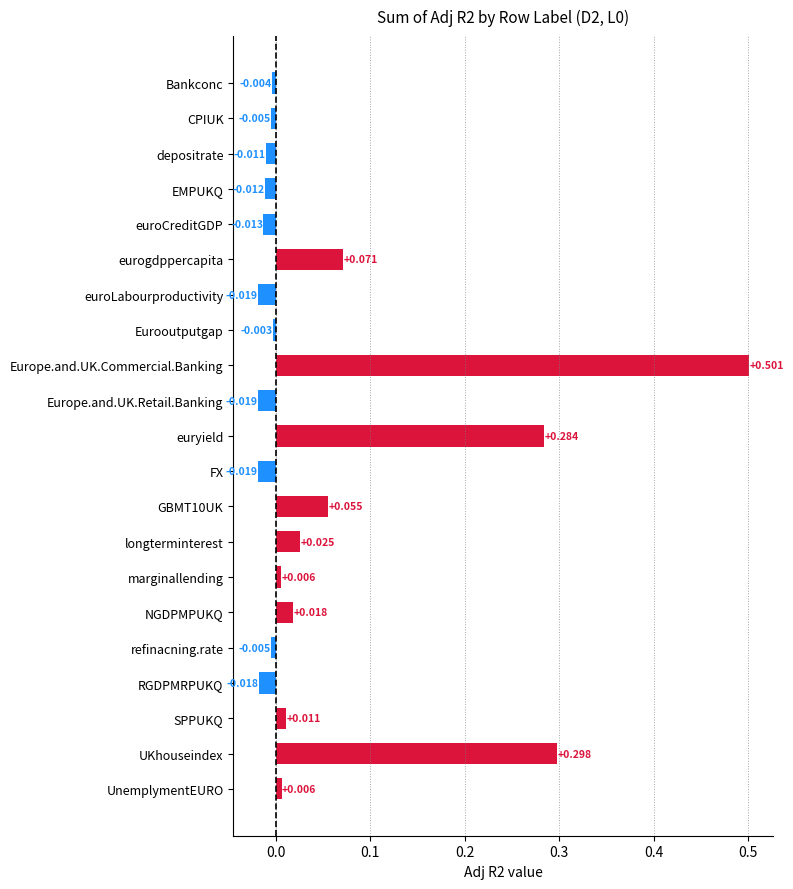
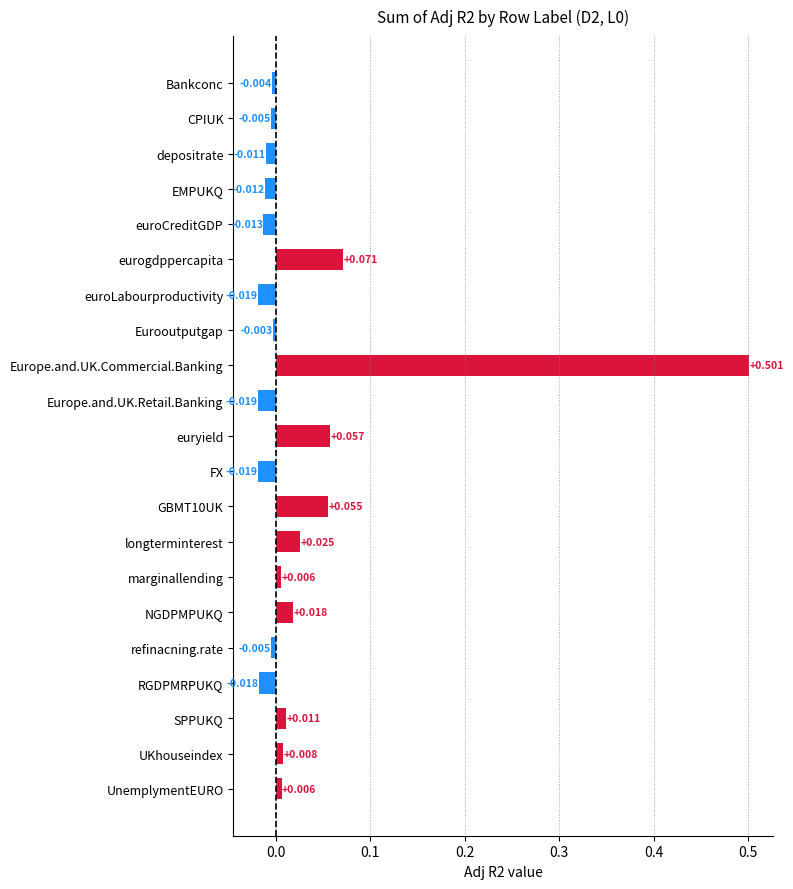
euryield: +0.284 -> +0.057
UKhouseindex: +0.298 -> +0.008
